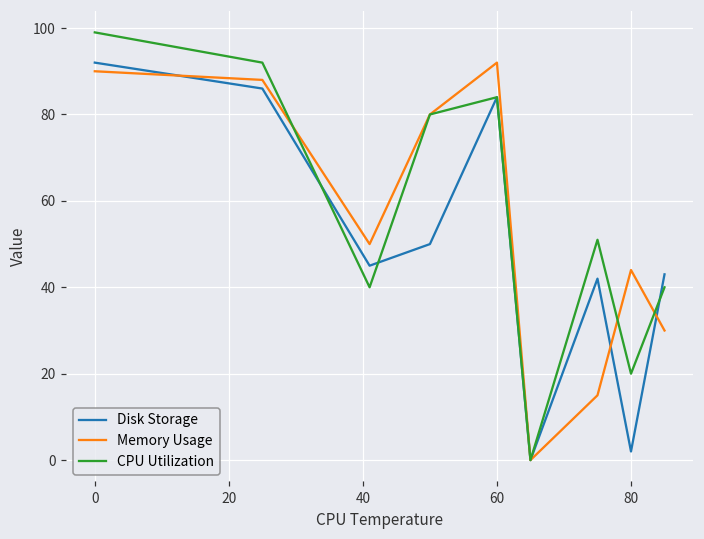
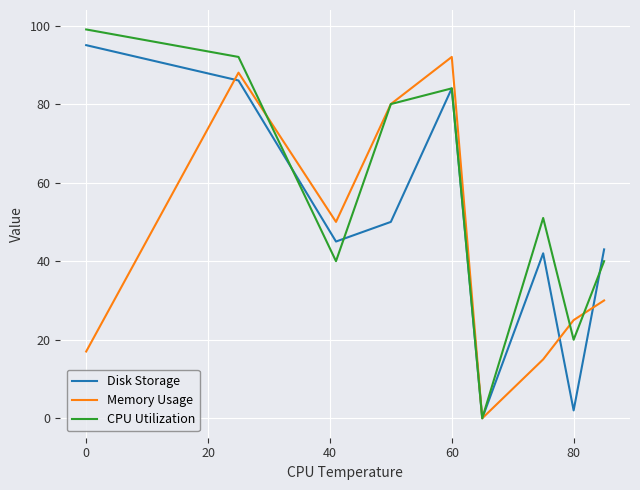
Disk Storage, 0: 92 -> 95
Memory Usage, 0: 90 -> 17
Memory Usage, 80: 44 -> 25
